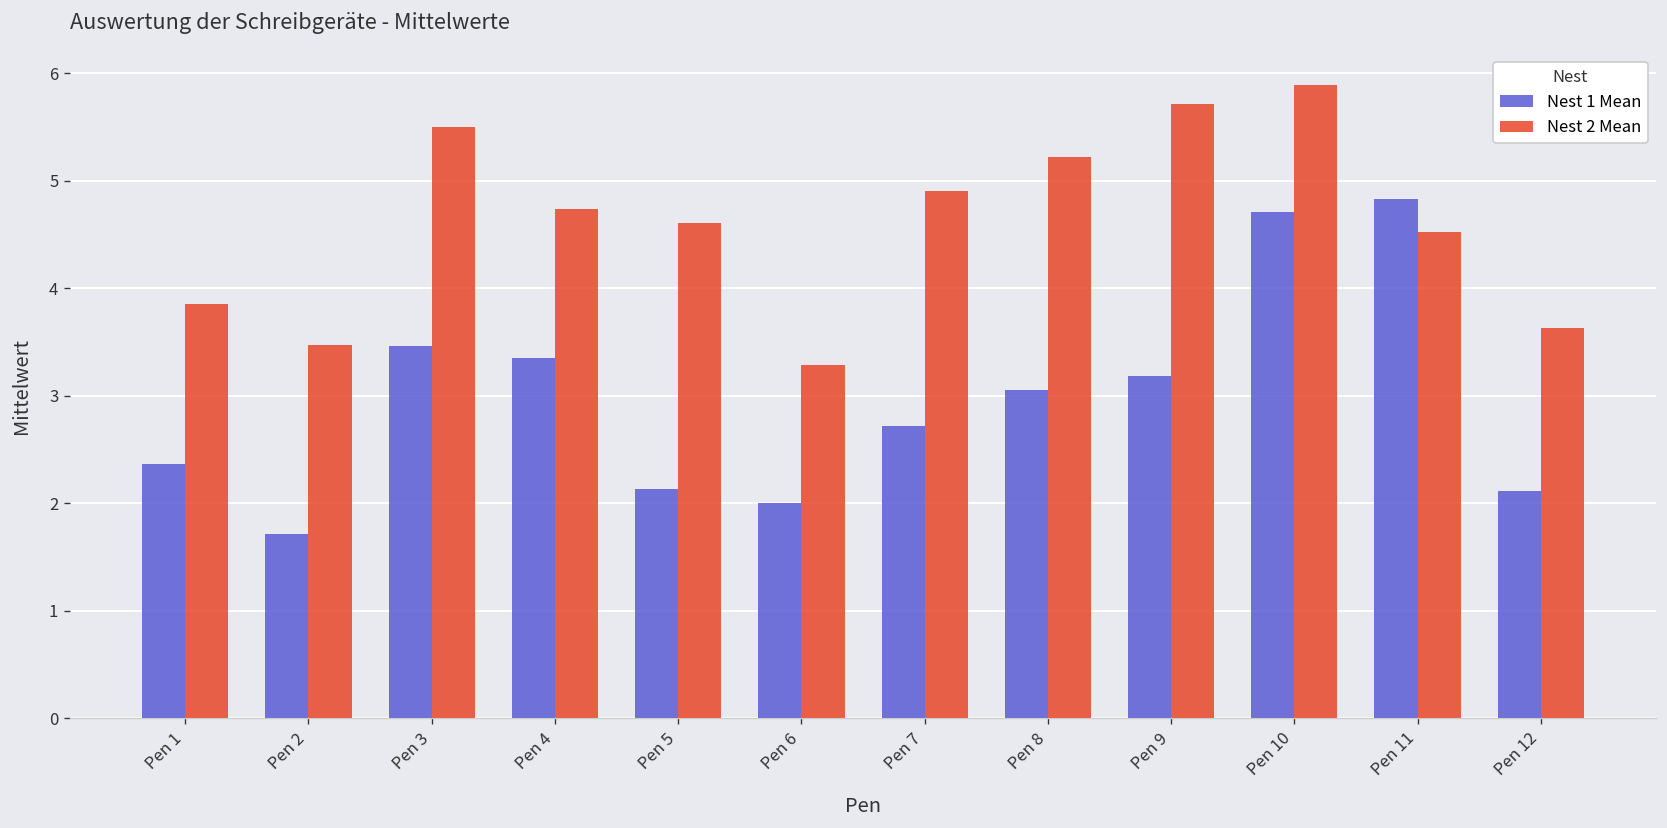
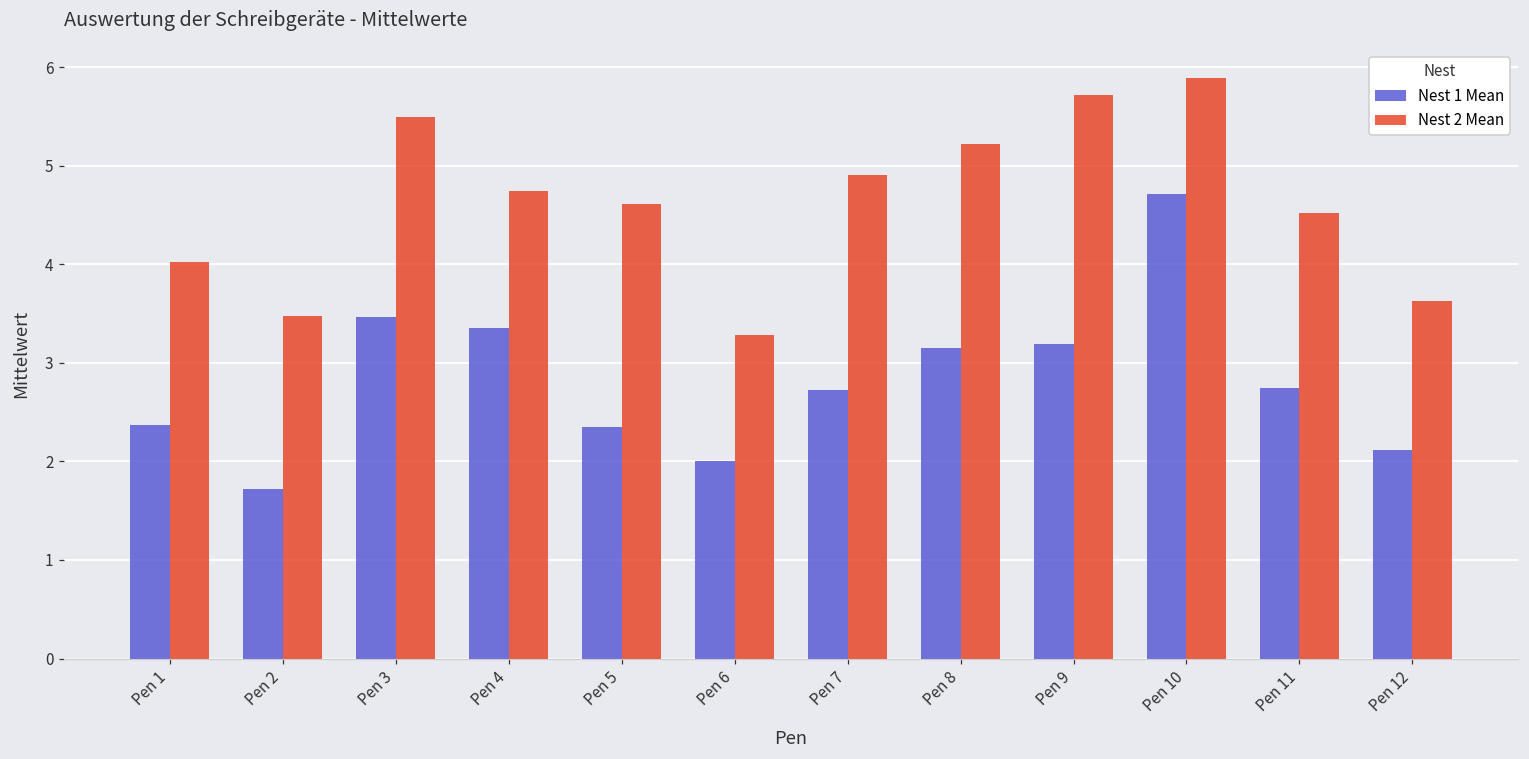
Nest 2 Mean, Pen 1: 3.9 -> 4.0
Nest 1 Mean, Pen 5: 2.1 -> 2.4
Nest 1 Mean, Pen 8: 3.1 -> 3.2
Nest 1 Mean, Pen 11: 4.8 -> 2.7
